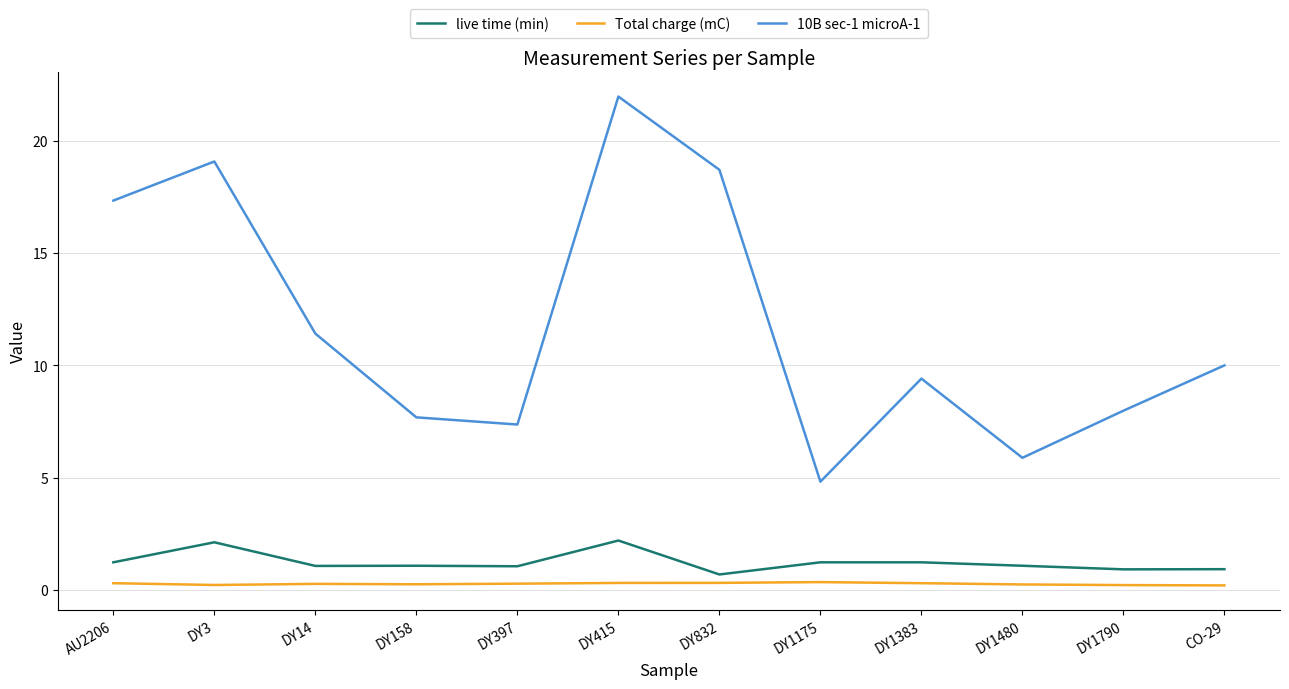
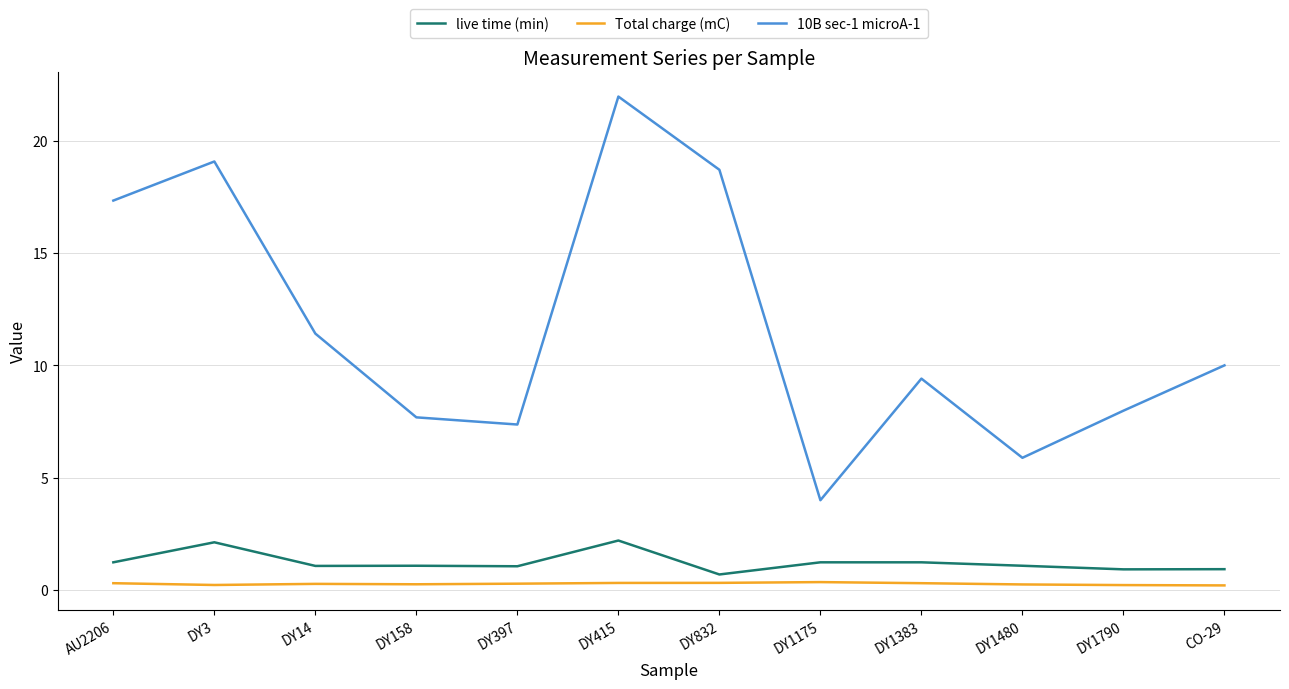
10B sec-1 microA-1, DY1175: 4.8 -> 4.0
